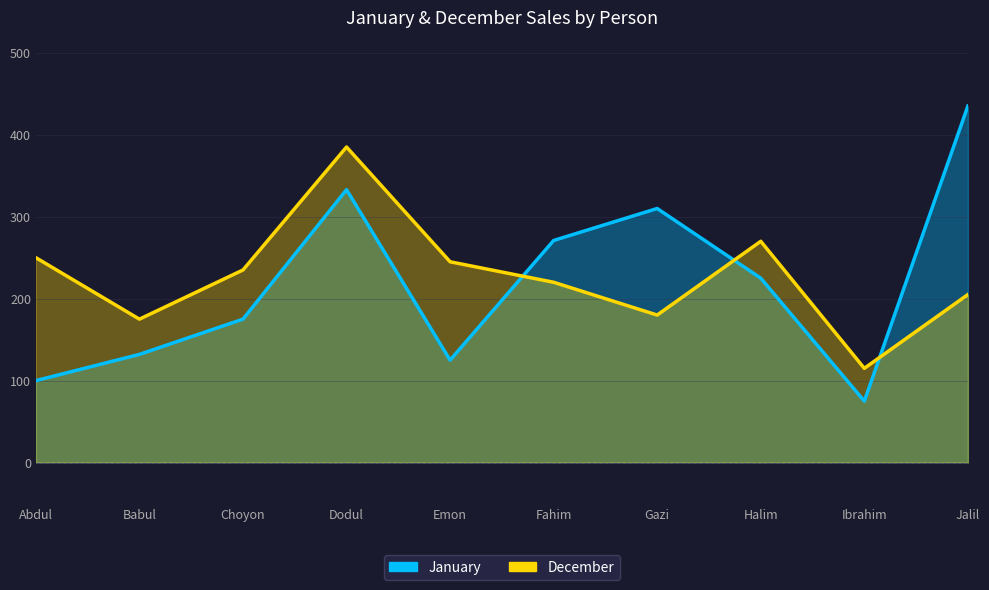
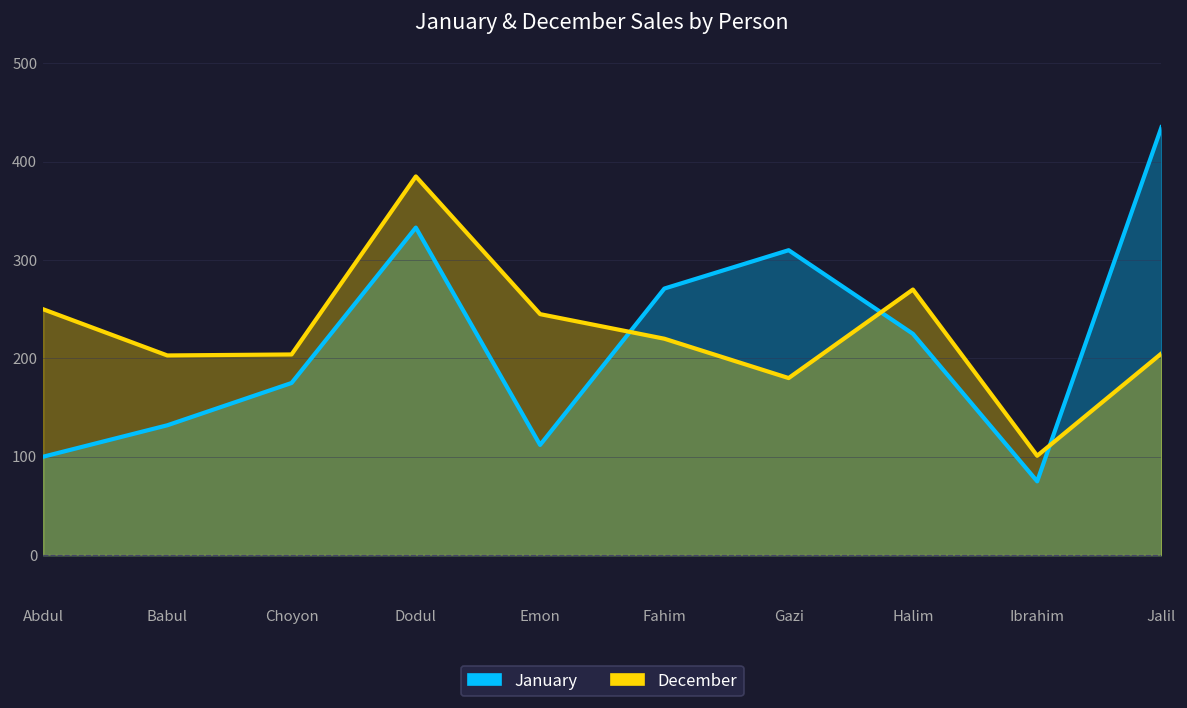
December, Babul: 180 -> 200
December, Choyon: 240 -> 200
January, Emon: 130 -> 110
December, Ibrahim: 120 -> 100
